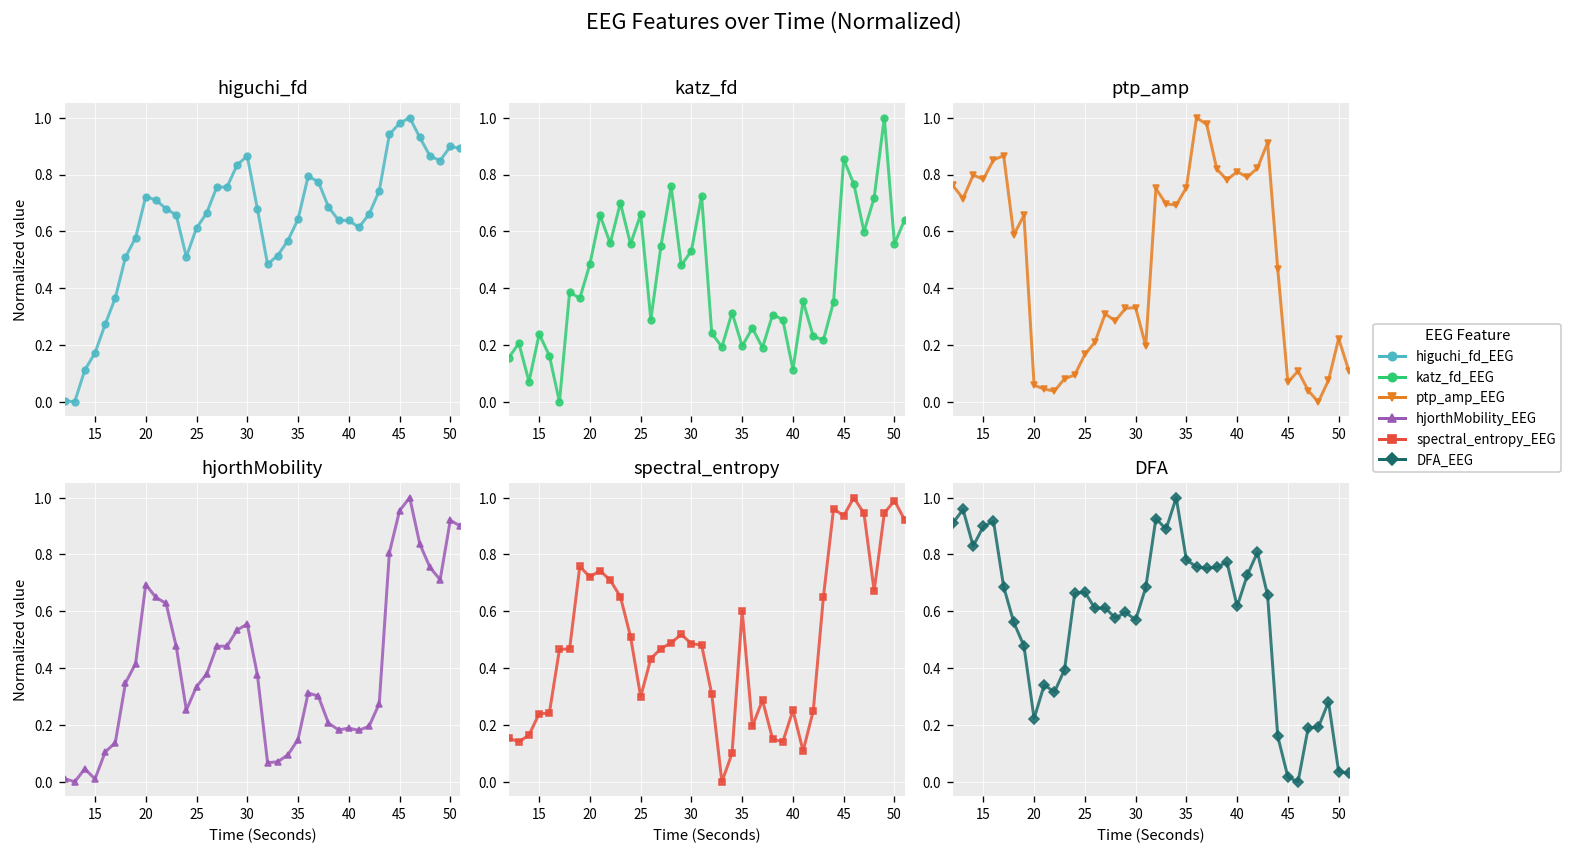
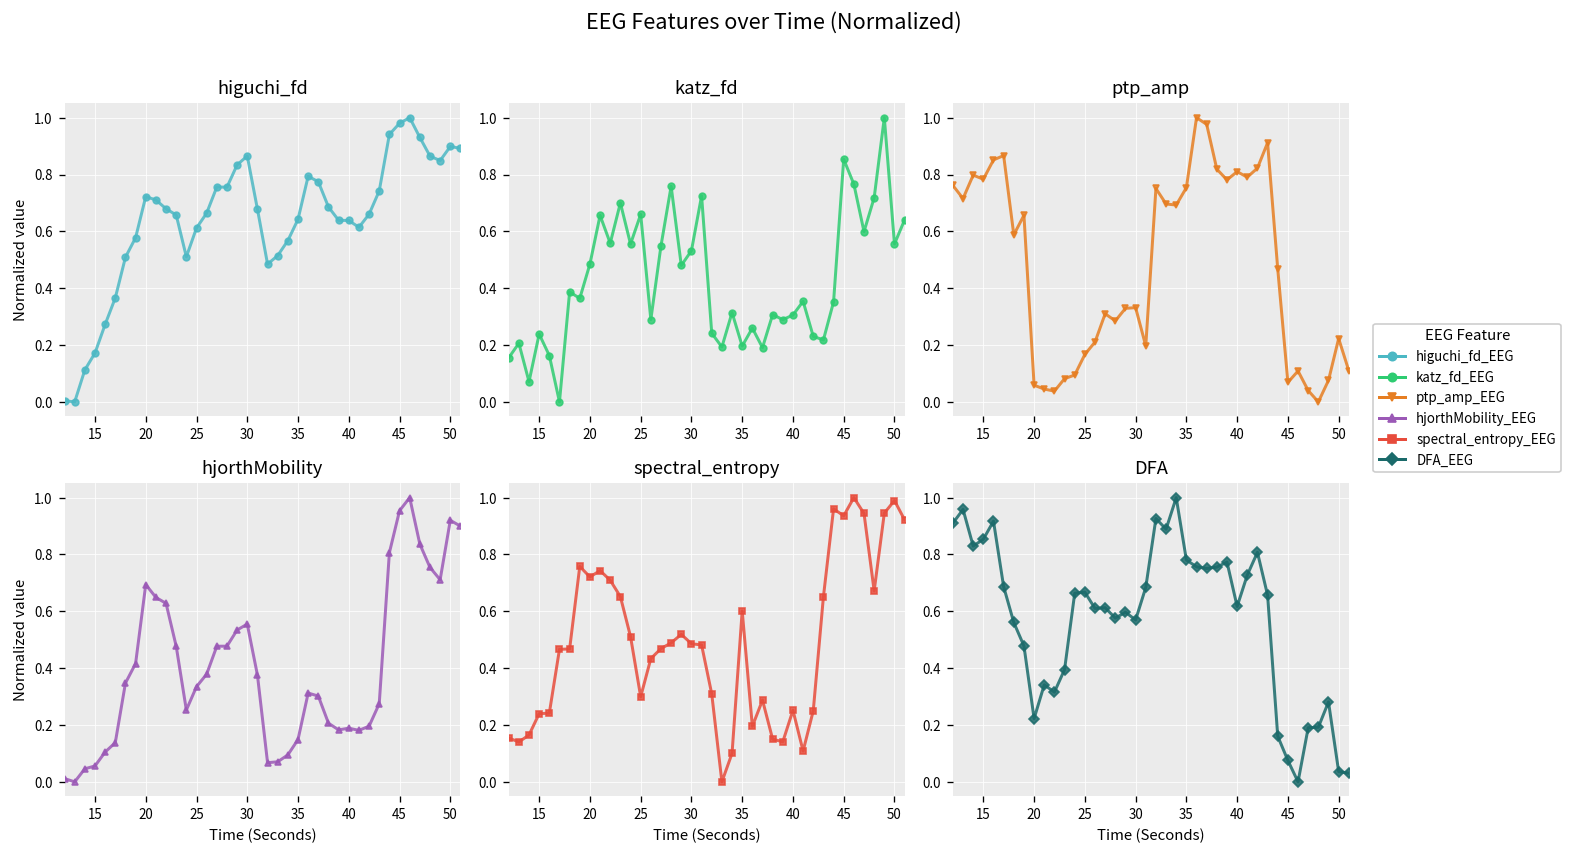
katz_fd, 40: 0.11 -> 0.31
hjorthMobility, 15: 0.01 -> 0.06
DFA, 15: 0.90 -> 0.85
DFA, 45: 0.02 -> 0.08
